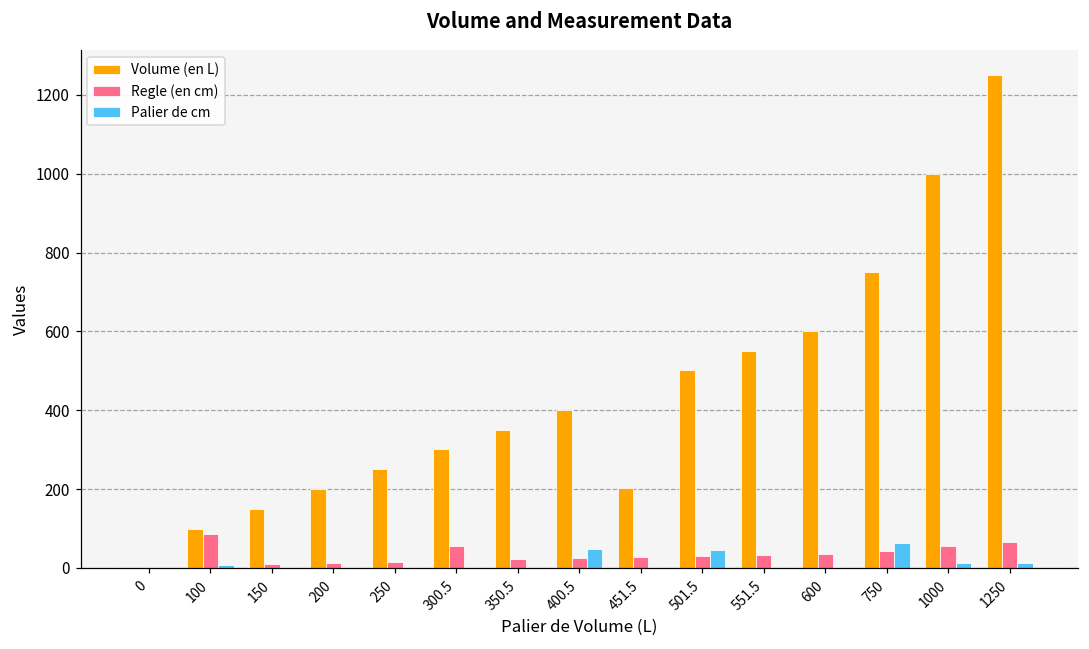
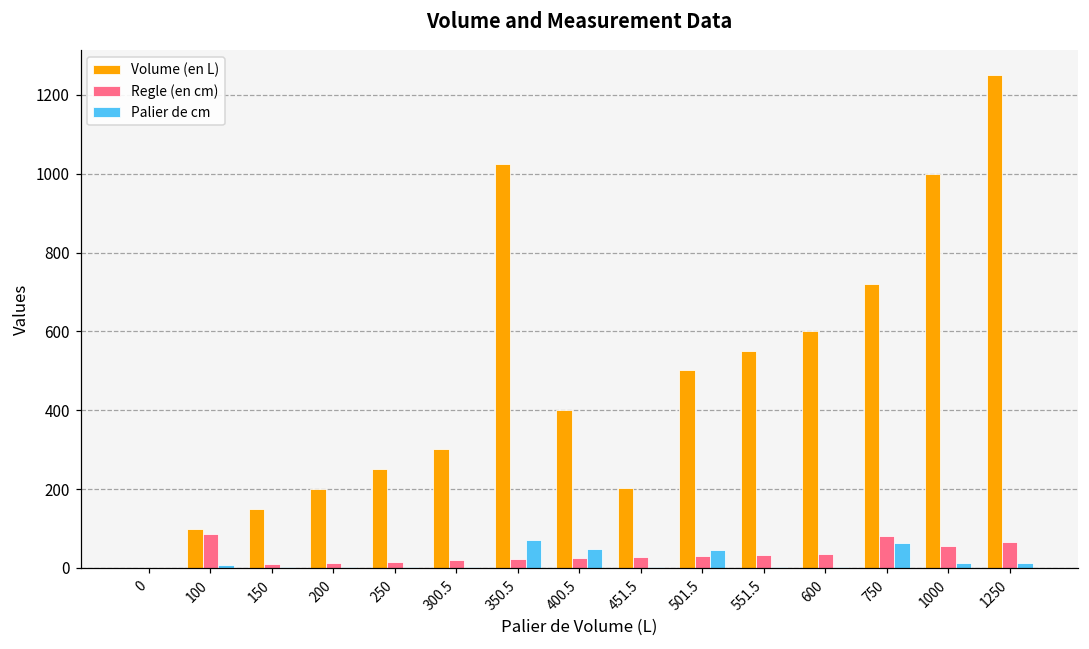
Regle (en cm), 300.5: 60 -> 20
Volume (en L), 350.5: 350 -> 1020
Palier de cm, 350.5: 0 -> 70
Volume (en L), 750: 750 -> 720
Regle (en cm), 750: 40 -> 80
